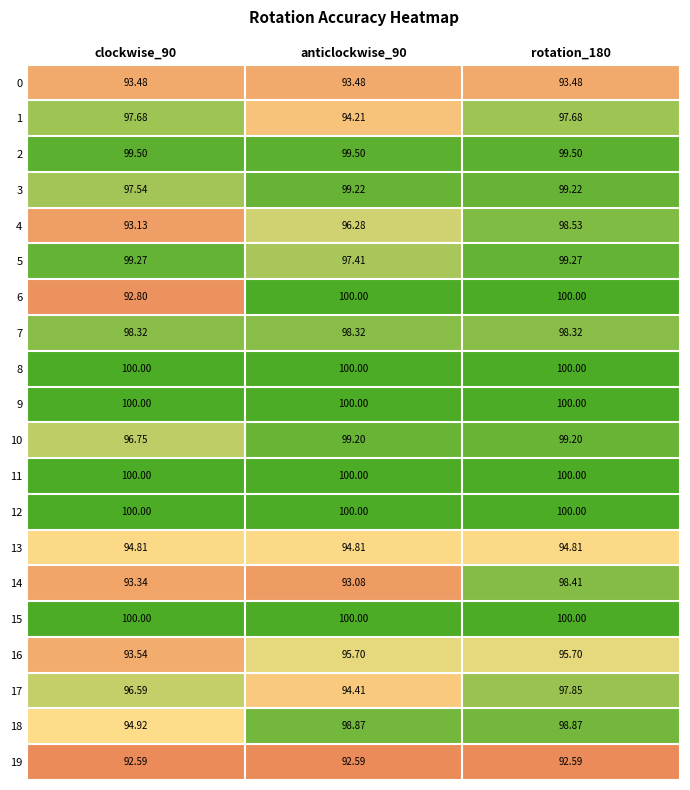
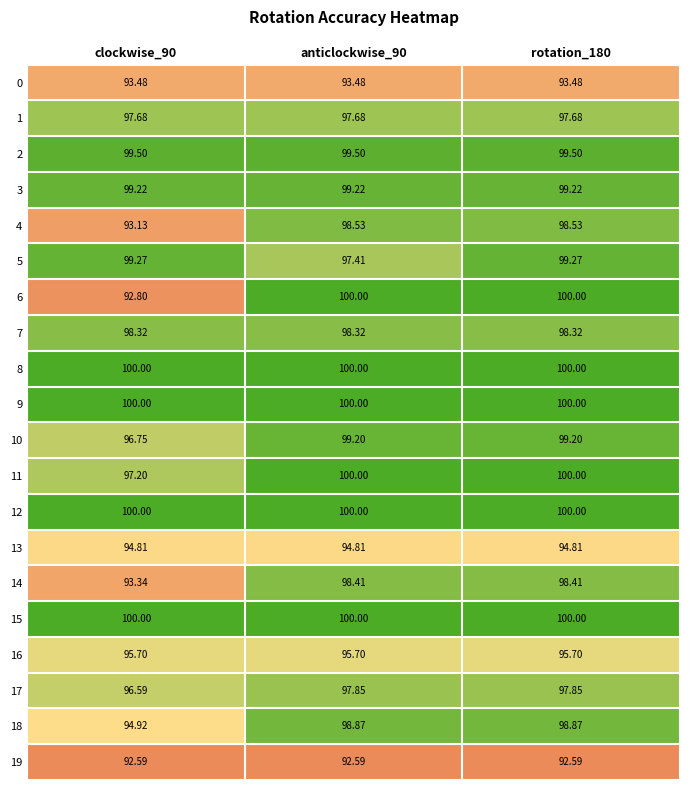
1, anticlockwise_90: 94.21 -> 97.68
3, clockwise_90: 97.54 -> 99.22
4, anticlockwise_90: 96.28 -> 98.53
11, clockwise_90: 100.00 -> 97.20
14, anticlockwise_90: 93.08 -> 98.41
16, clockwise_90: 93.54 -> 95.70
17, anticlockwise_90: 94.41 -> 97.85
